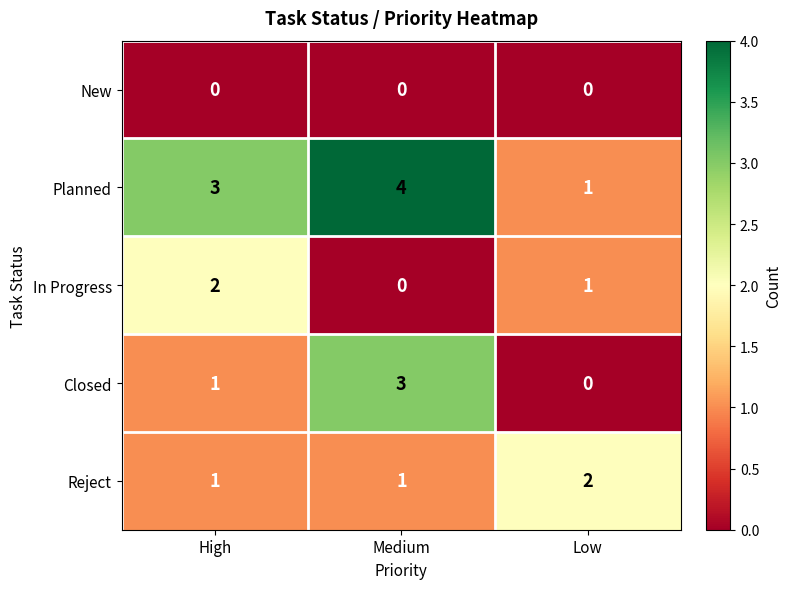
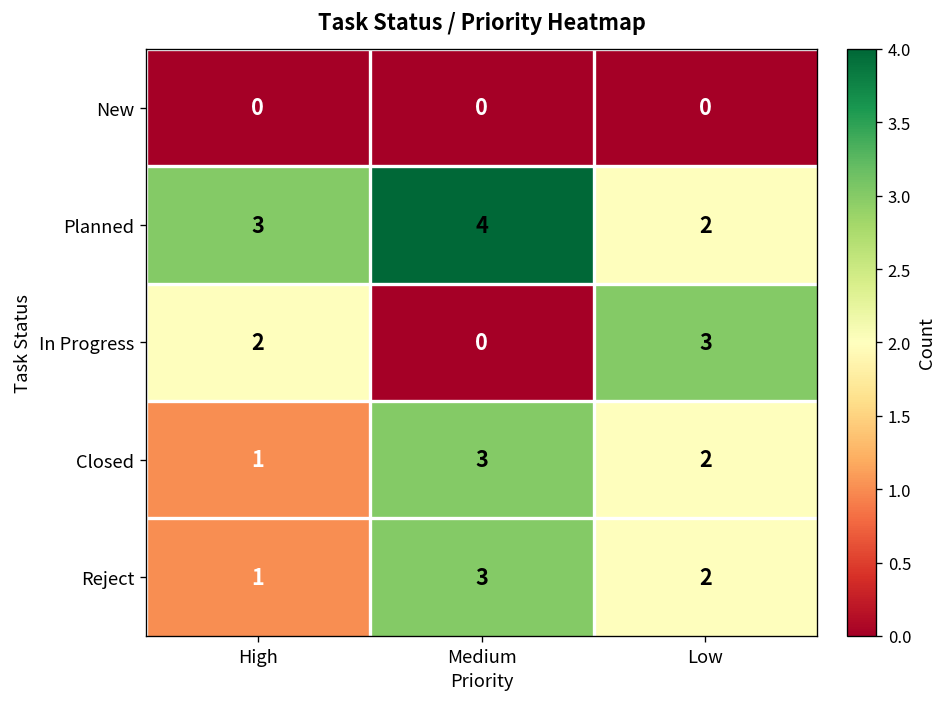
Planned, Low: 1 -> 2
In Progress, Low: 1 -> 3
Closed, Low: 0 -> 2
Reject, Medium: 1 -> 3
